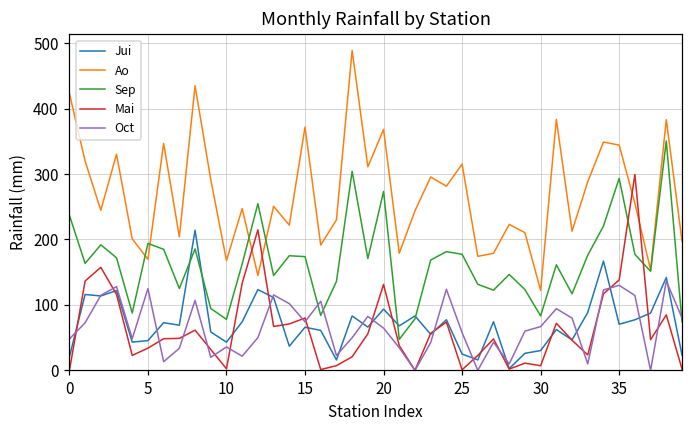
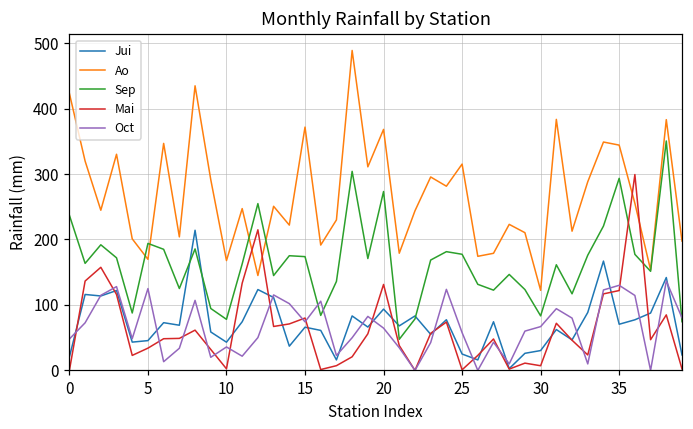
Mai, 35: 140 -> 120
